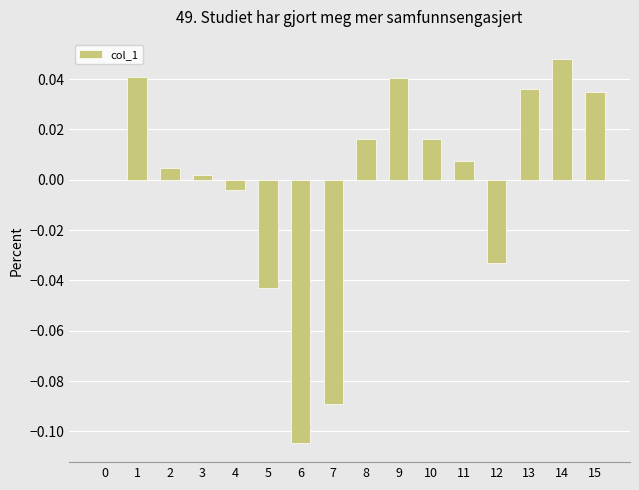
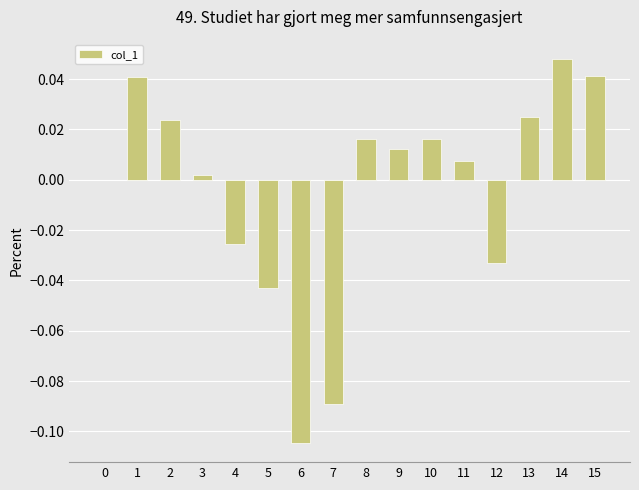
2: 0.005 -> 0.024
4: -0.004 -> -0.025
9: 0.041 -> 0.012
13: 0.036 -> 0.025
15: 0.035 -> 0.041
